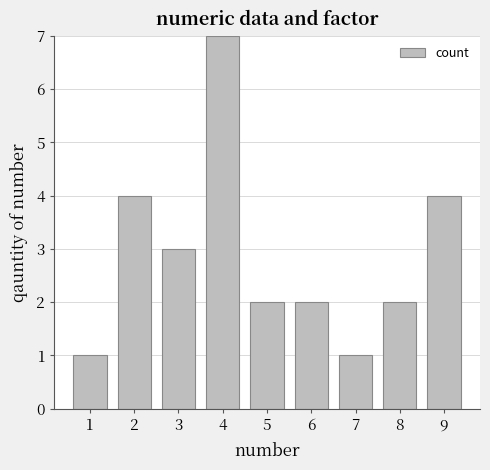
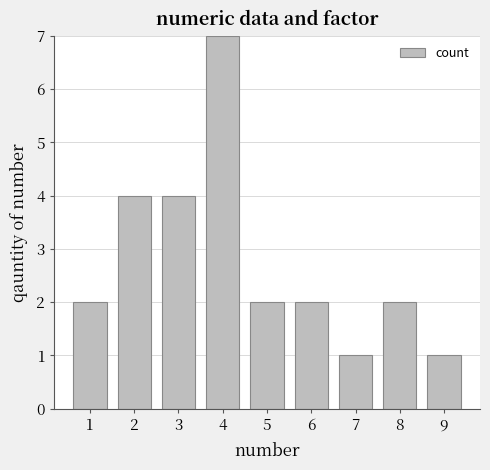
1: 1 -> 2
3: 3 -> 4
9: 4 -> 1
